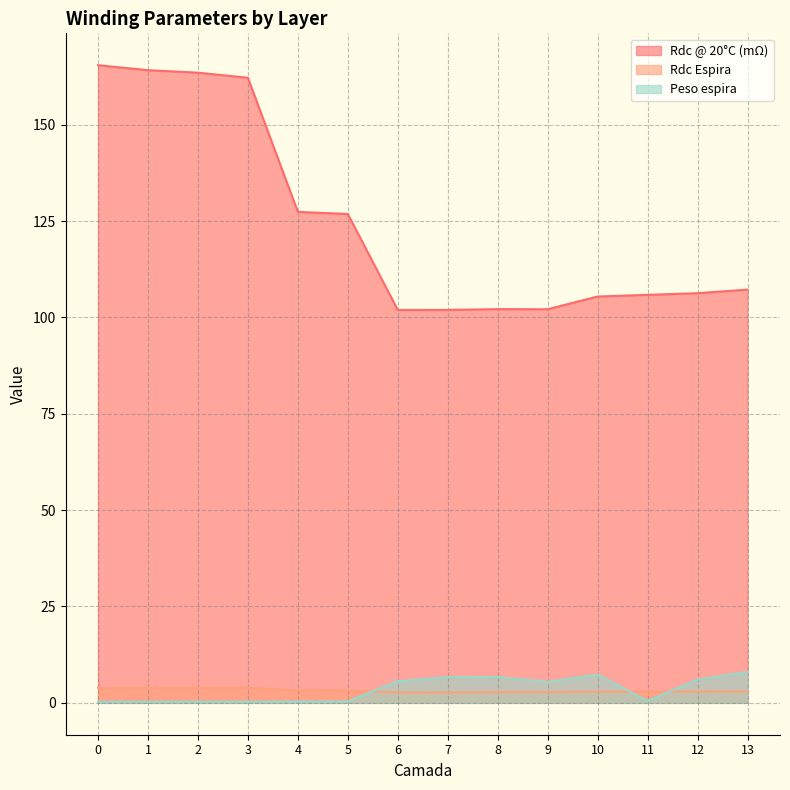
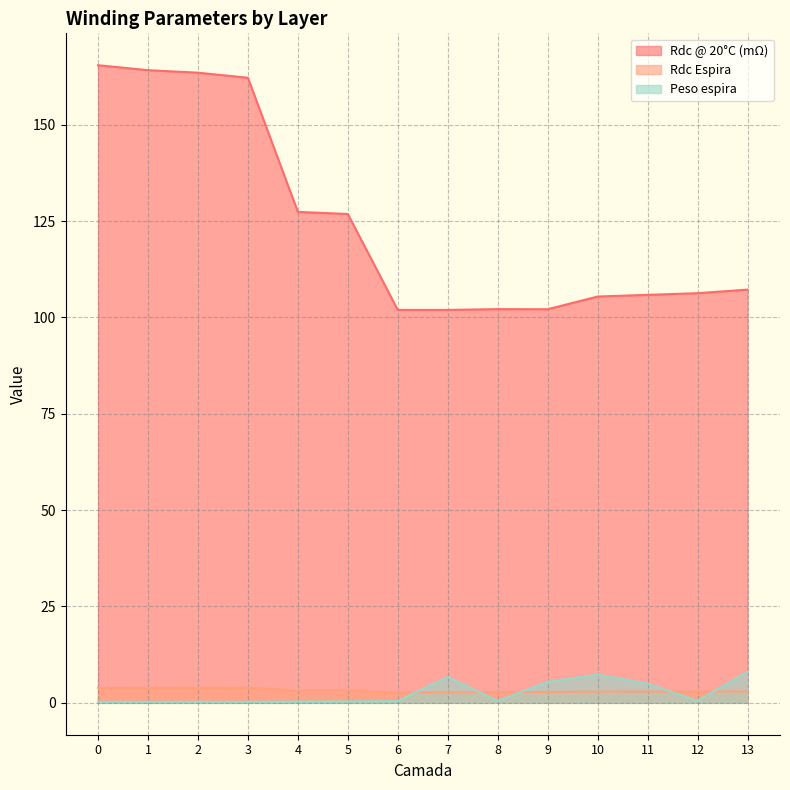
Peso espira, 6: 6 -> 0
Peso espira, 8: 7 -> 1
Peso espira, 11: 1 -> 5
Peso espira, 12: 6 -> 1
